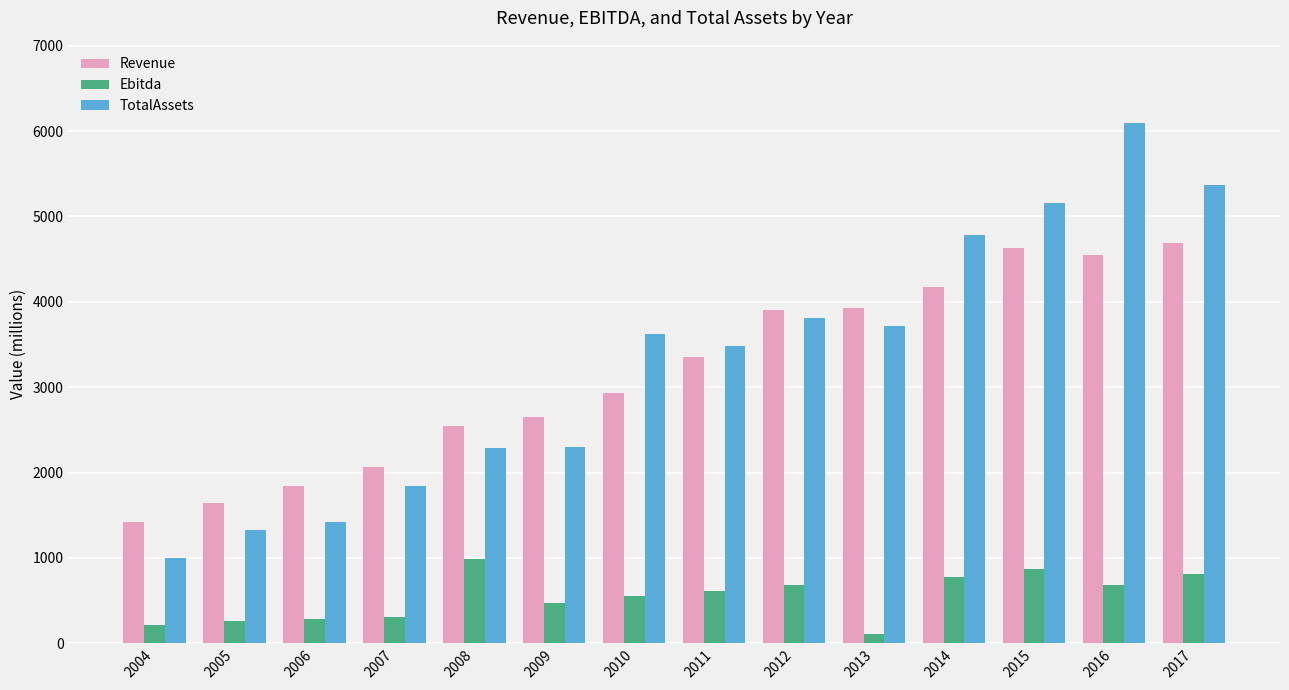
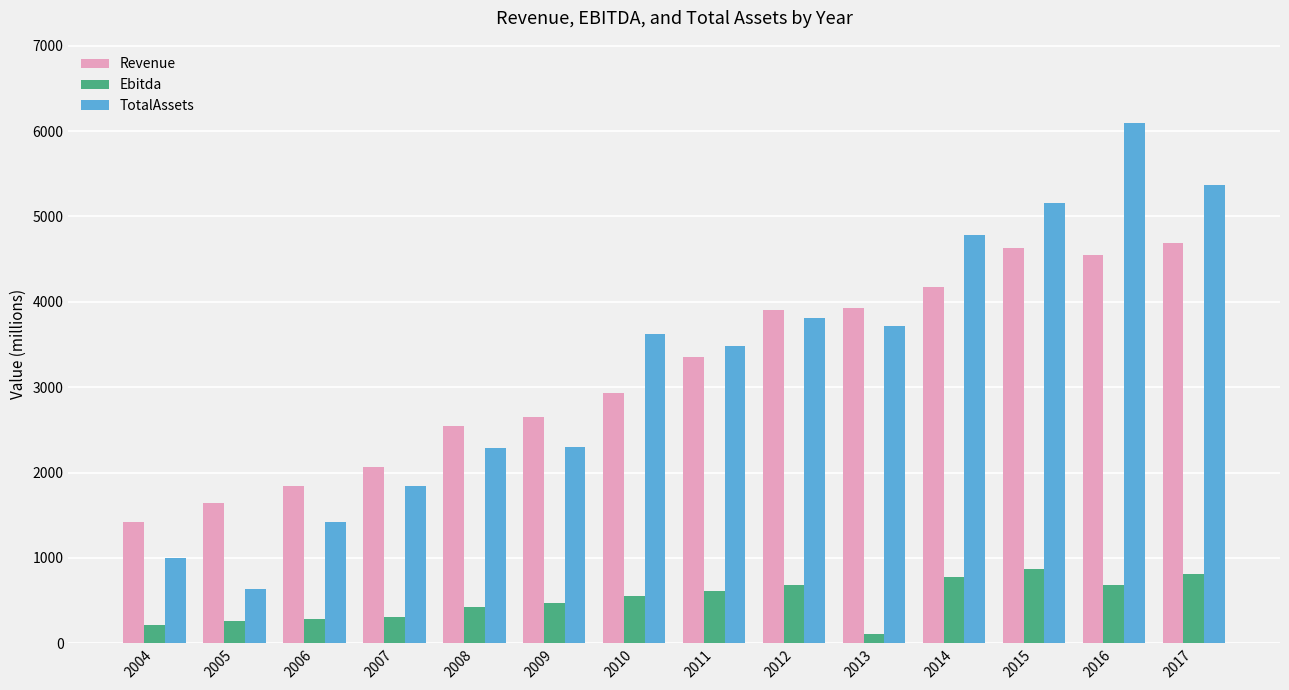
TotalAssets, 2005: 1300 -> 600
Ebitda, 2008: 1000 -> 400
